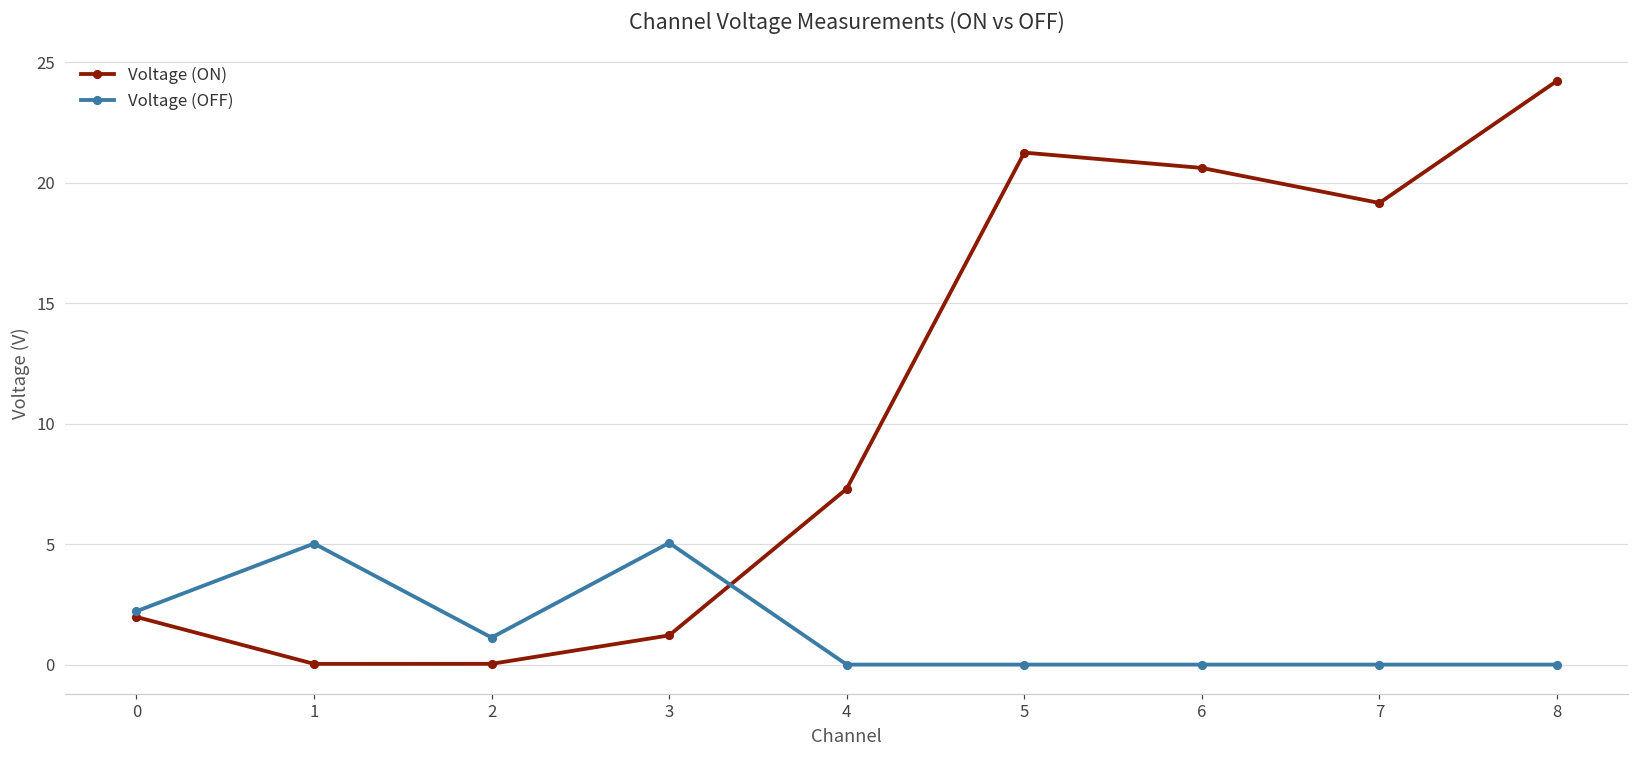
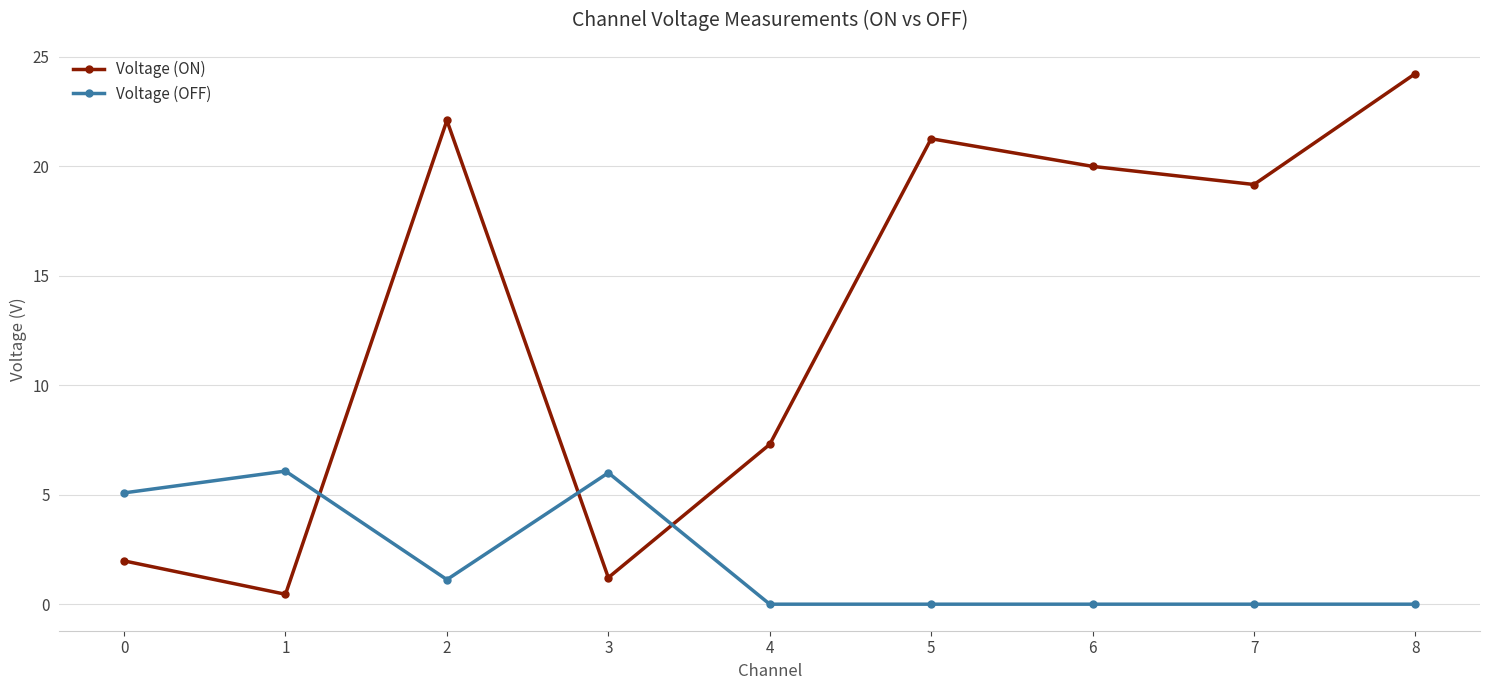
Voltage (OFF), 0: 2.2 -> 5.1
Voltage (ON), 1: 0.0 -> 0.5
Voltage (OFF), 1: 5.0 -> 6.1
Voltage (ON), 2: 0.0 -> 22.1
Voltage (OFF), 3: 5.1 -> 6.0
Voltage (ON), 6: 20.6 -> 20.0
